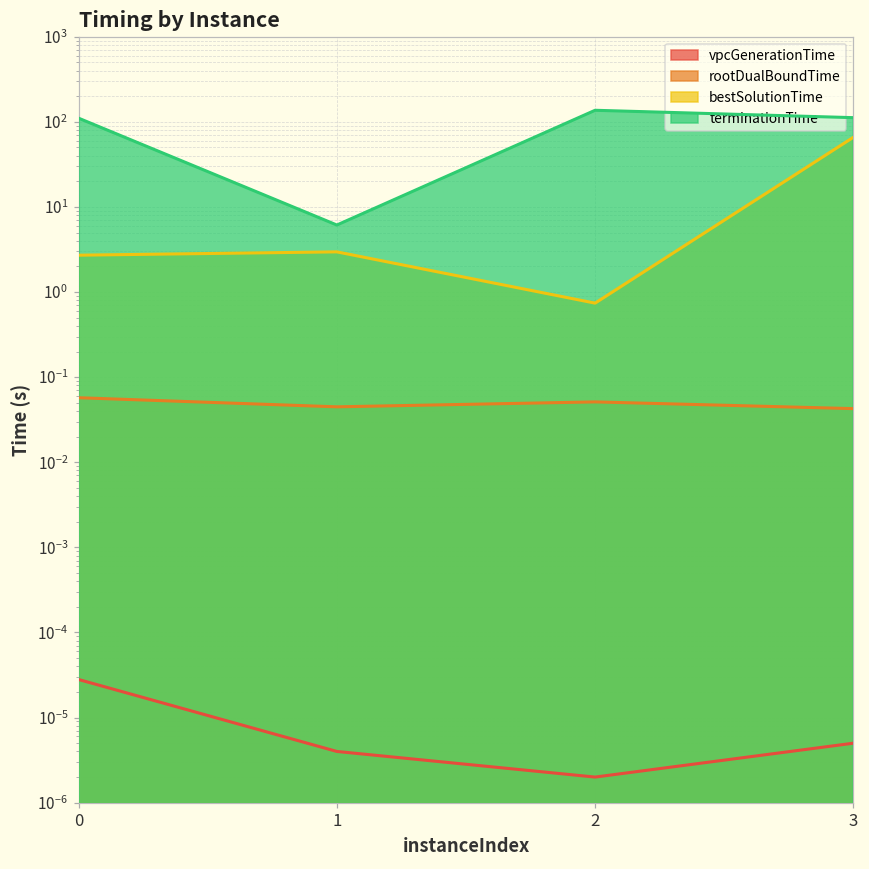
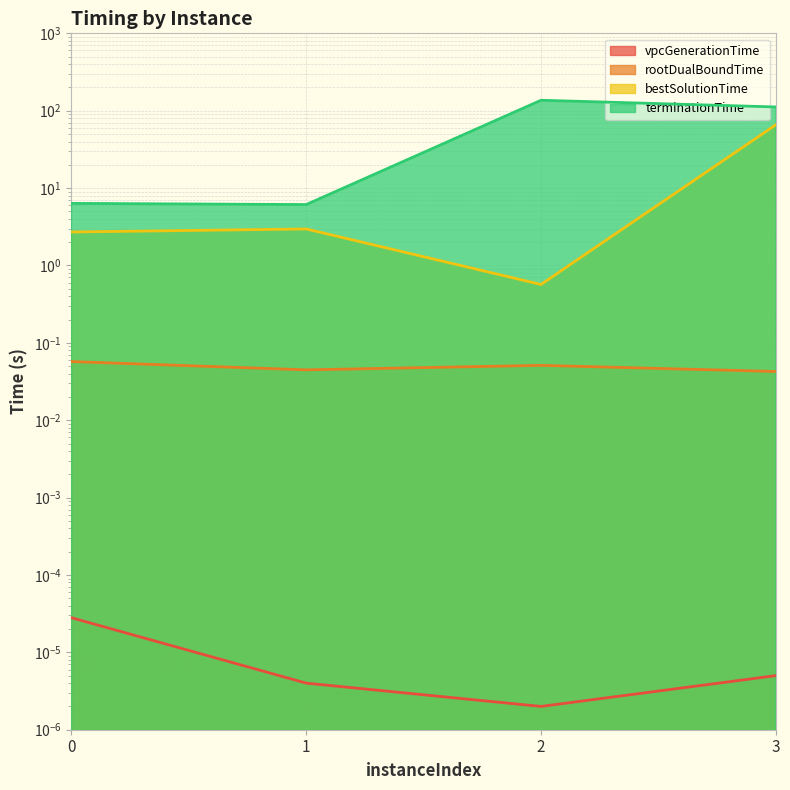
terminationTime, 0: 110 -> 6
bestSolutionTime, 2: 0.7 -> 0.6
